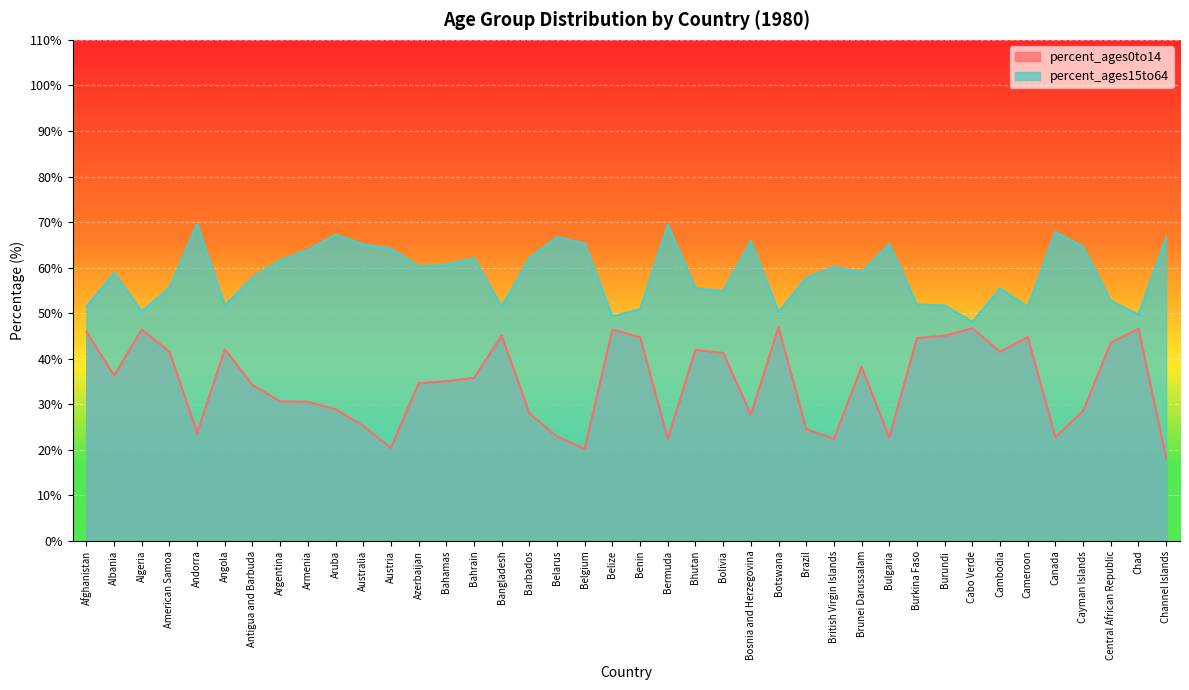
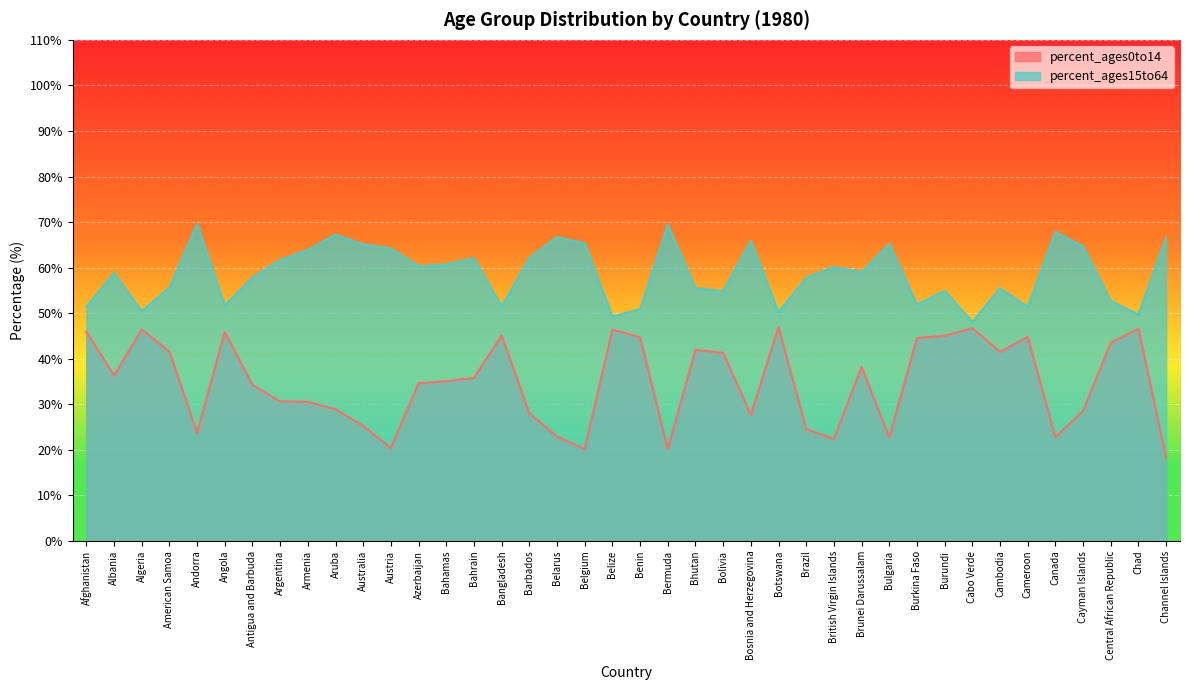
percent_ages0to14, Angola: 42% -> 46%
percent_ages0to14, Bermuda: 22% -> 20%
percent_ages15to64, Burundi: 52% -> 55%
